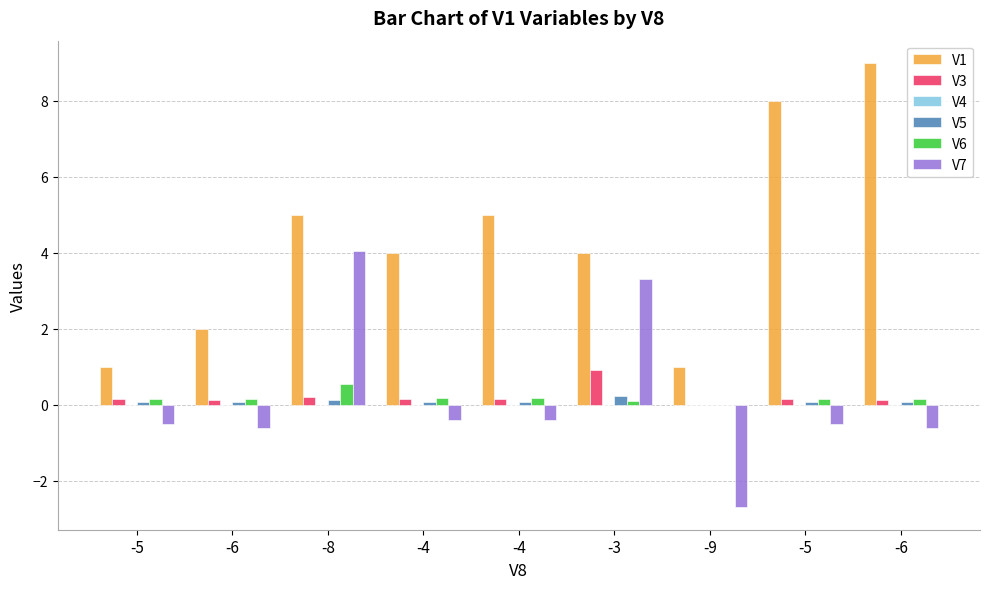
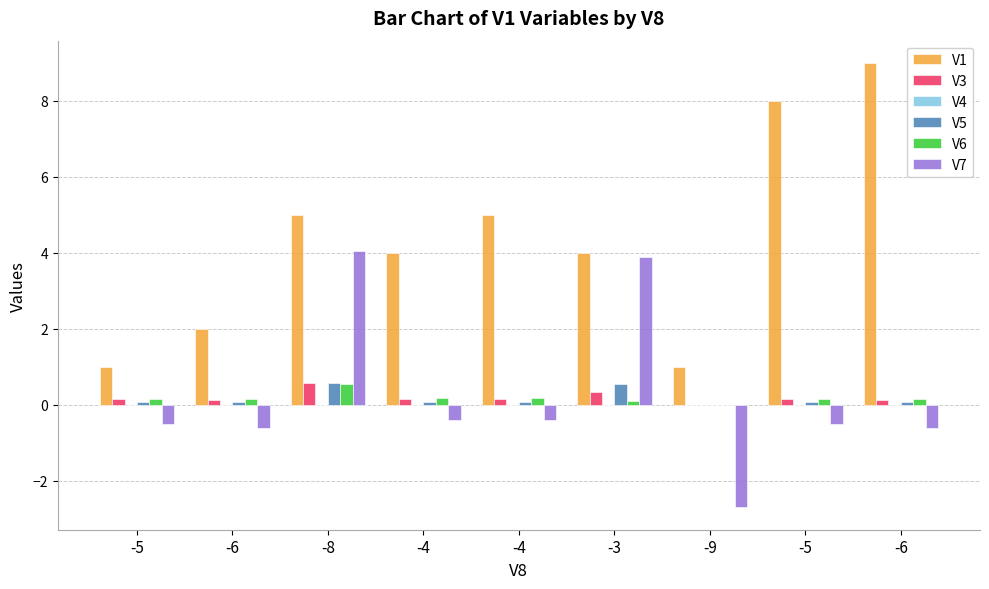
V3, -8: 0.2 -> 0.6
V5, -8: 0.1 -> 0.6
V3, -3: 0.9 -> 0.3
V5, -3: 0.2 -> 0.6
V7, -3: 3.3 -> 3.9
